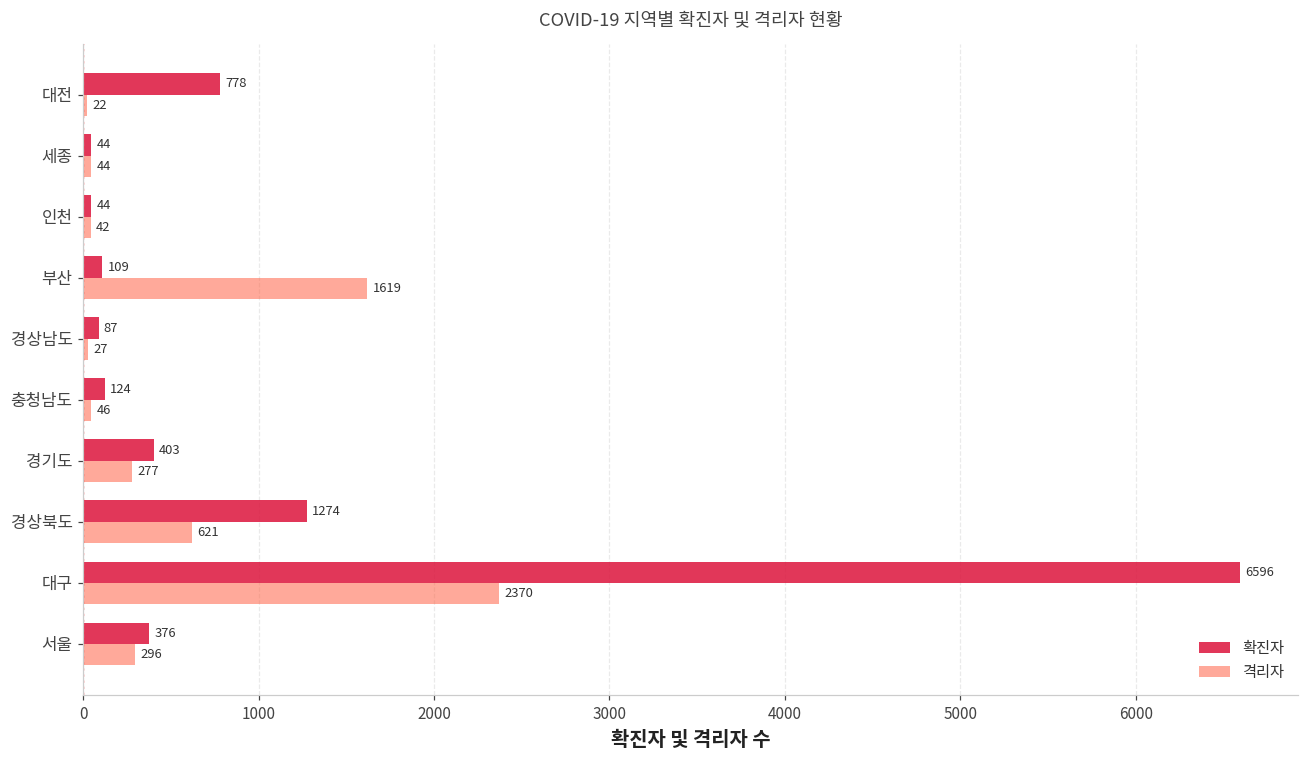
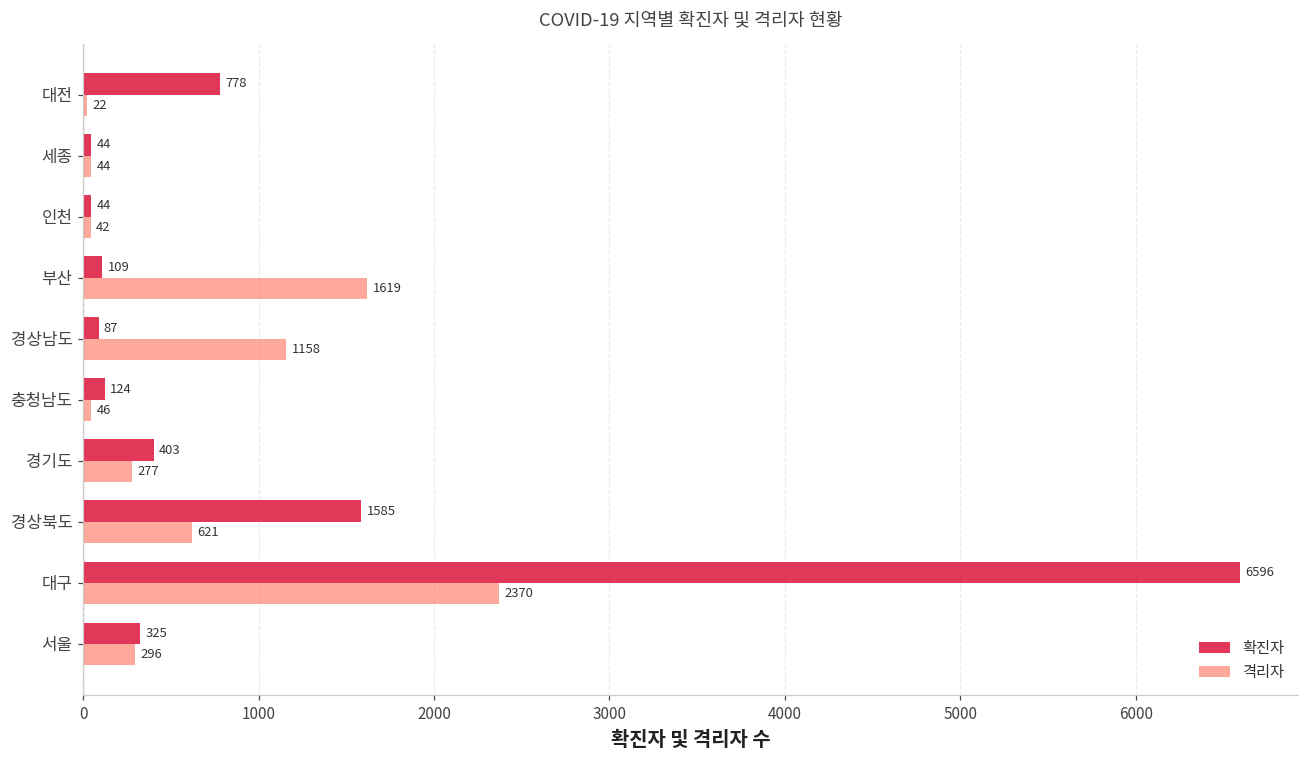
격리자, 경상남도: 27 -> 1158
확진자, 경상북도: 1274 -> 1585
확진자, 서울: 376 -> 325
